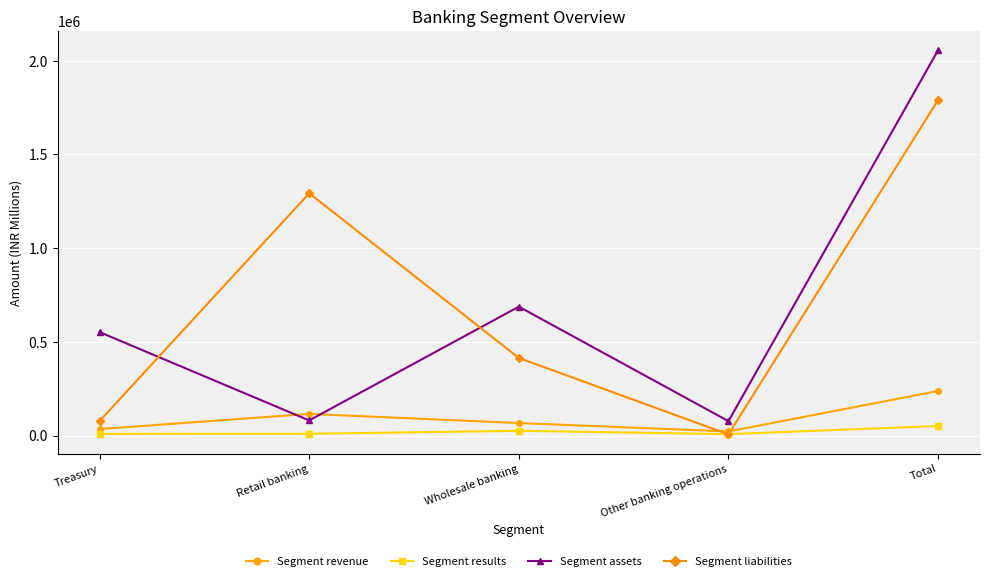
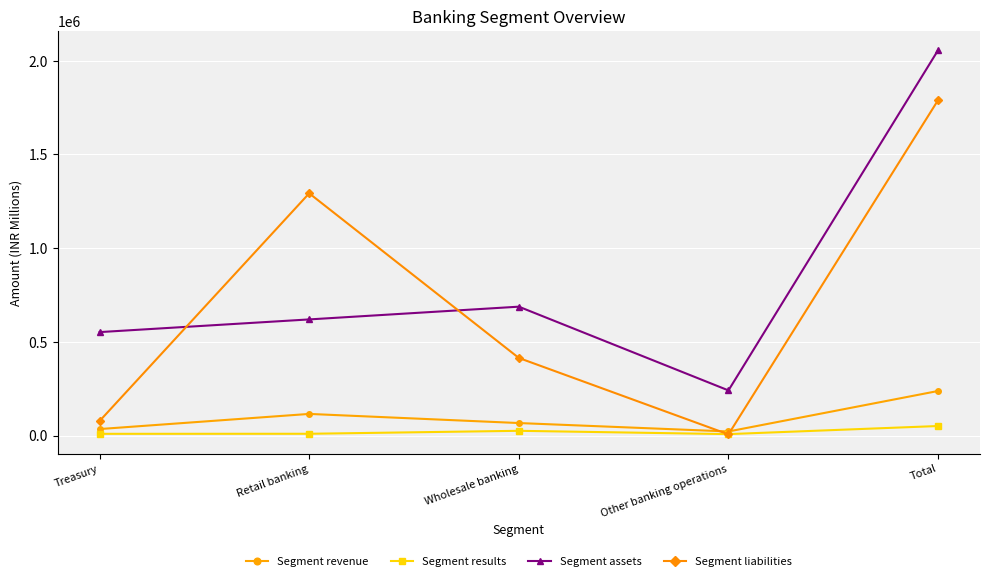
Segment assets, Retail banking: 80000 -> 620000
Segment assets, Other banking operations: 80000 -> 240000
